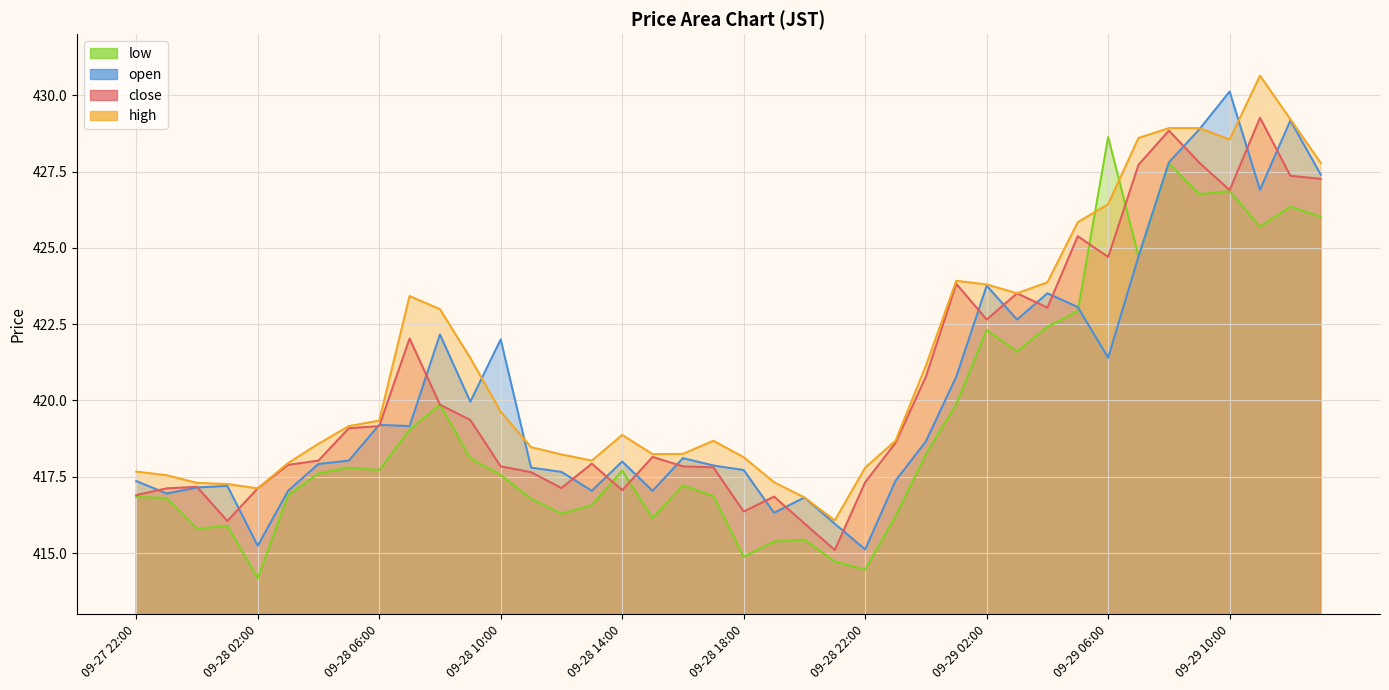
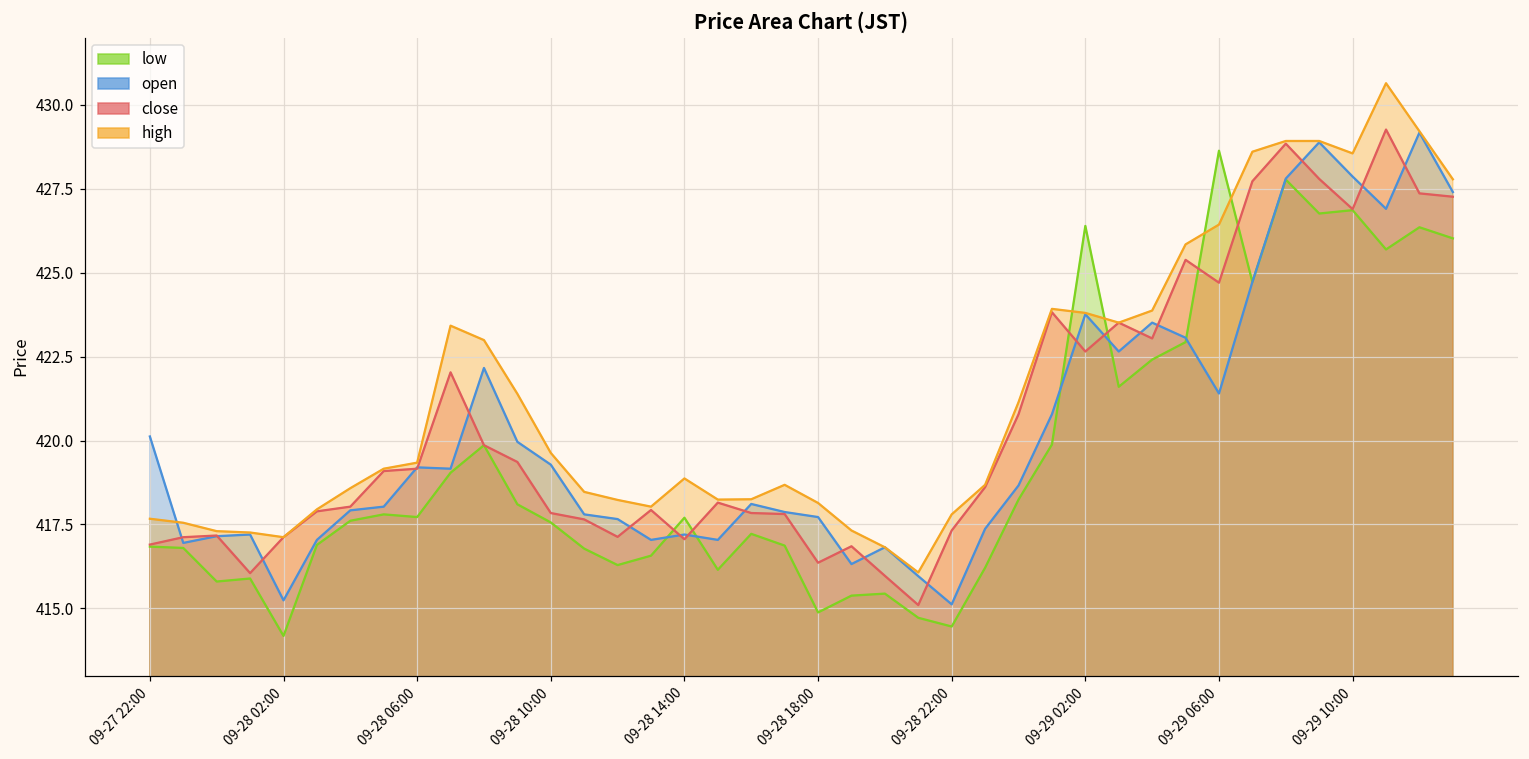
open, 09-27 22:00: 417.4 -> 420.1
open, 09-28 10:00: 422.0 -> 419.3
open, 09-28 14:00: 418.0 -> 417.2
low, 09-29 02:00: 422.3 -> 426.4
open, 09-29 10:00: 430.1 -> 427.9
